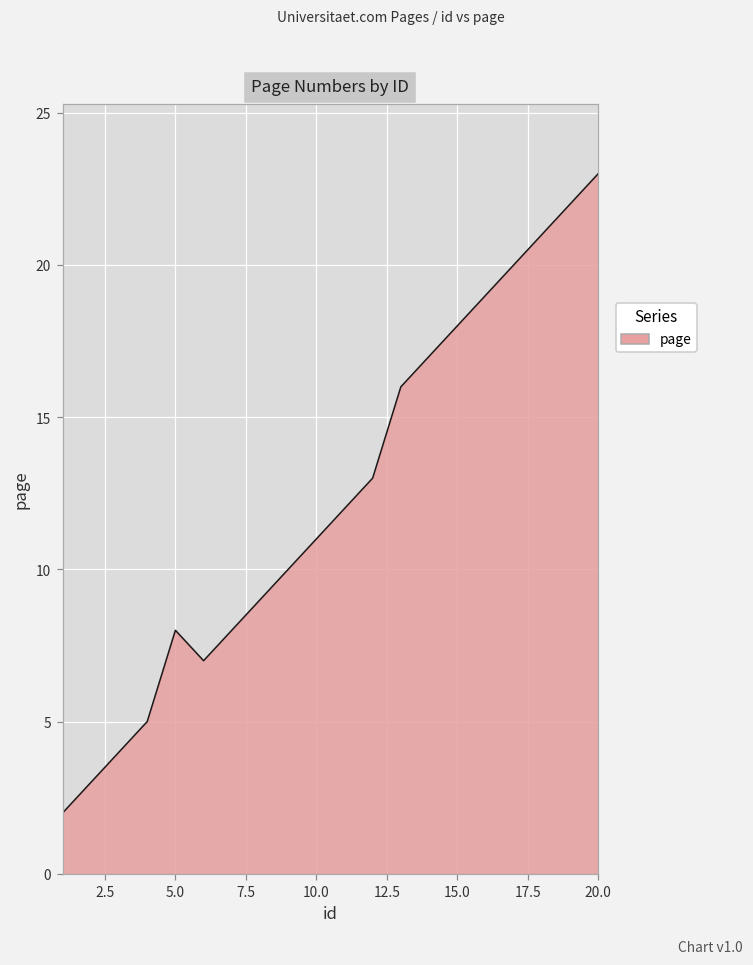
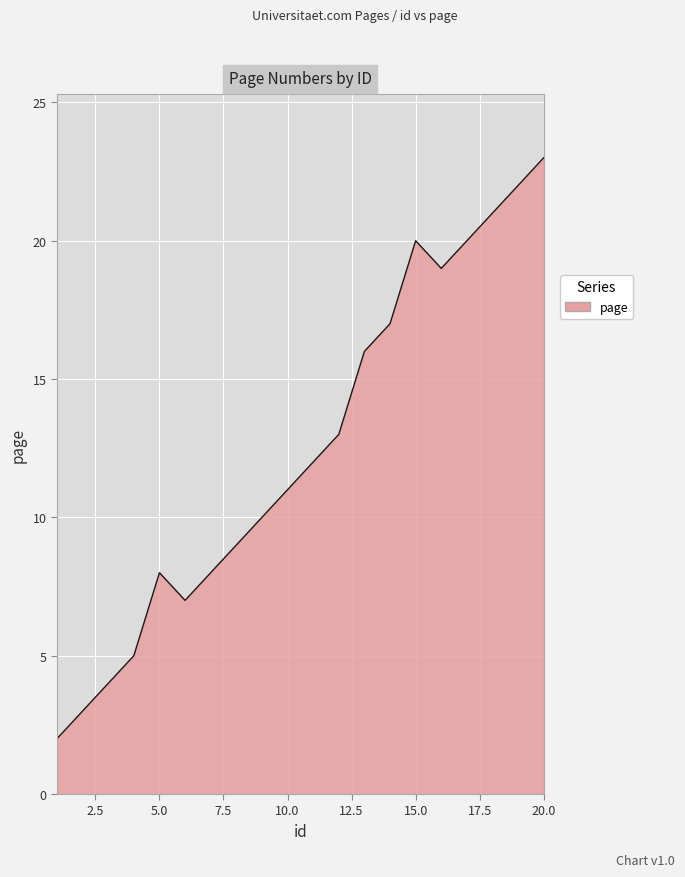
15.0: 18 -> 20
